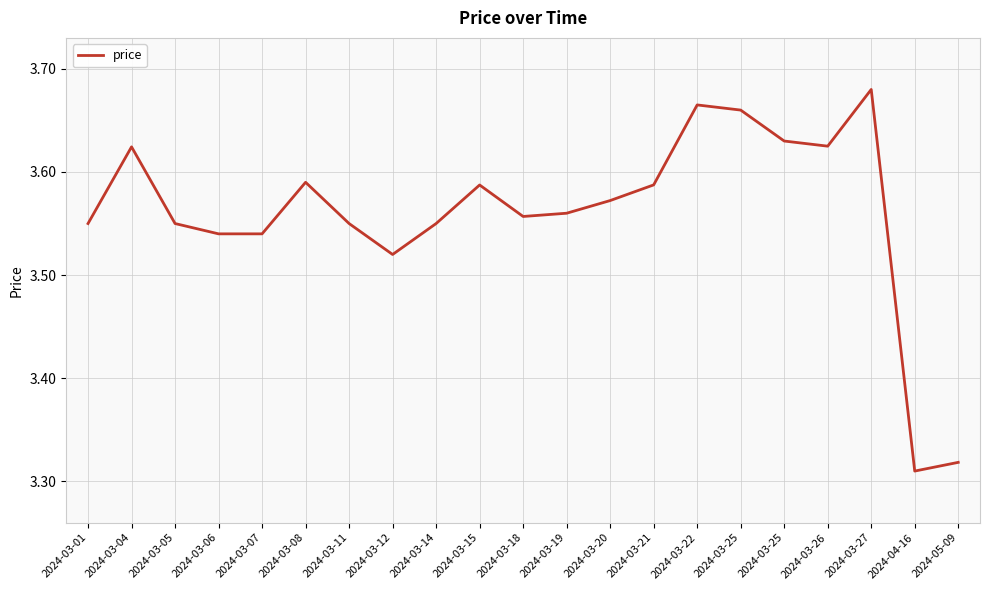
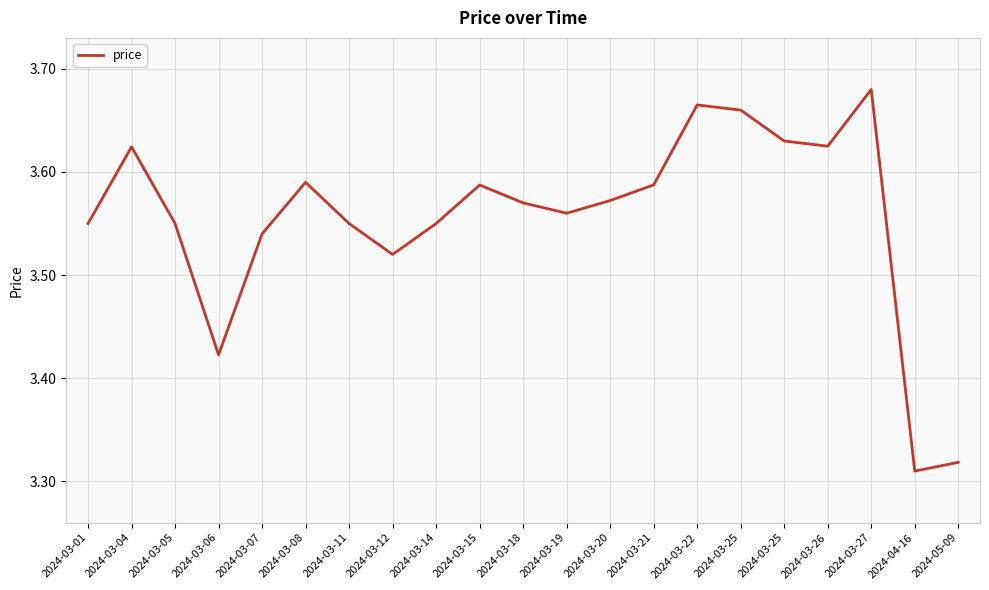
2024-03-06: 3.540 -> 3.423
2024-03-18: 3.557 -> 3.570
